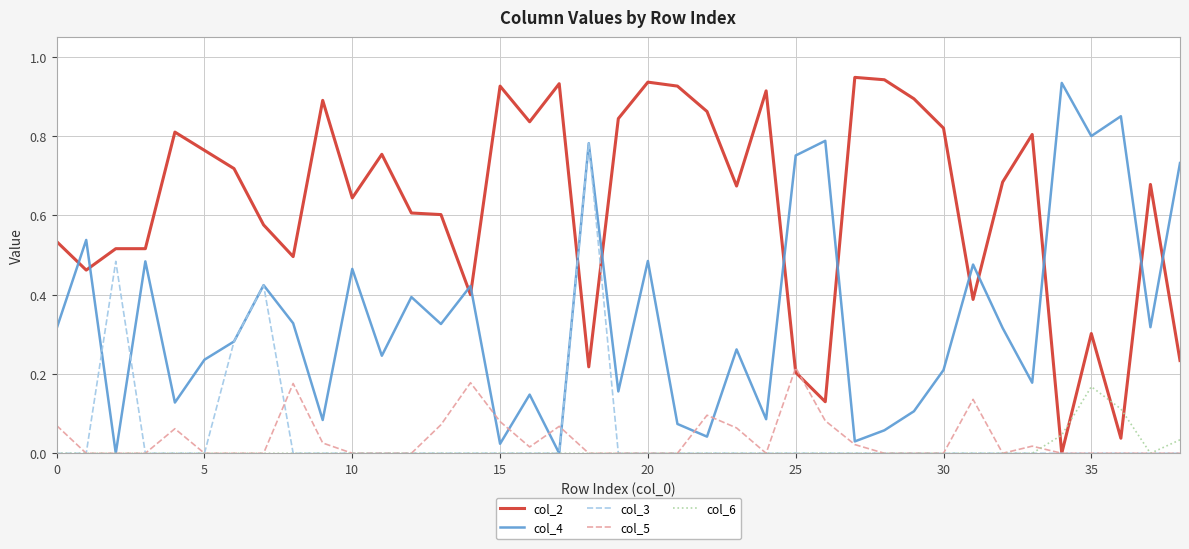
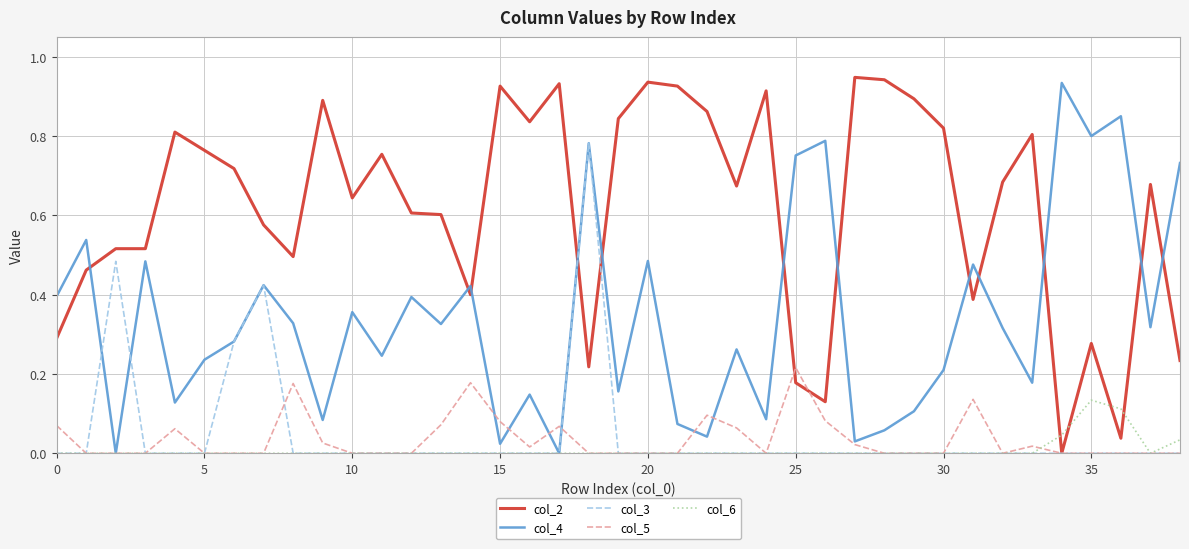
col_2, 0: 0.53 -> 0.29
col_4, 0: 0.32 -> 0.40
col_4, 10: 0.47 -> 0.36
col_2, 25: 0.20 -> 0.18
col_2, 35: 0.30 -> 0.28
col_6, 35: 0.17 -> 0.13
